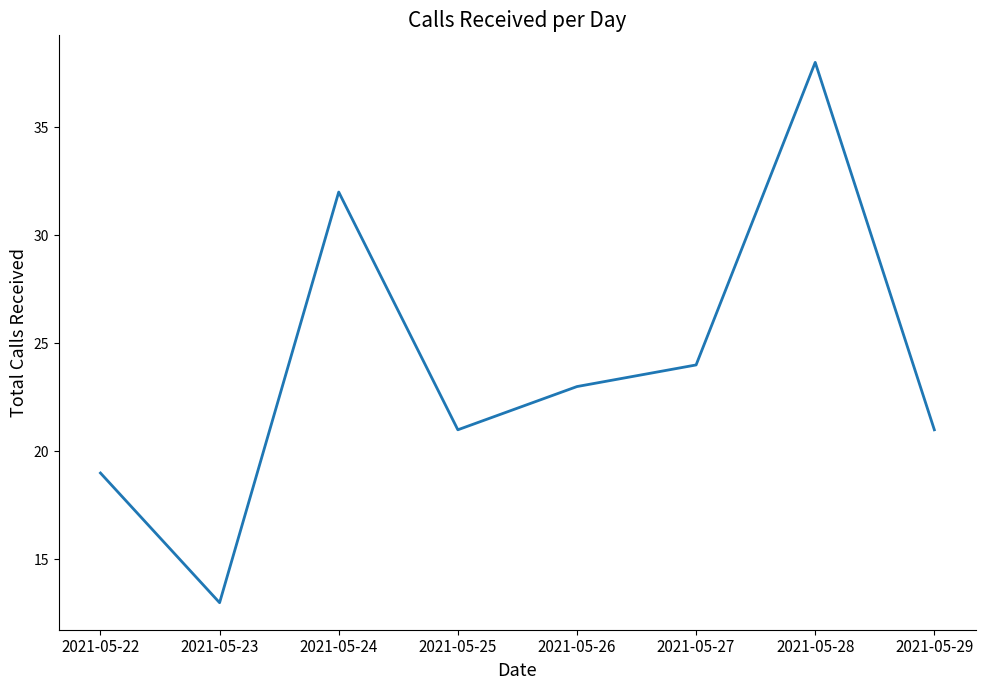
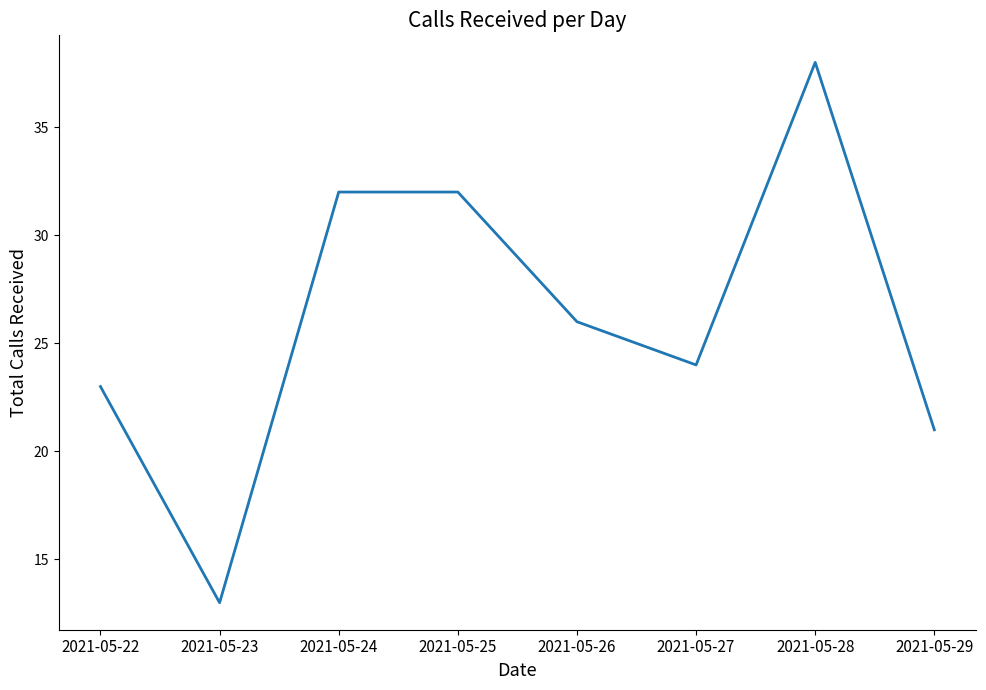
2021-05-22: 19 -> 23
2021-05-25: 21 -> 32
2021-05-26: 23 -> 26
